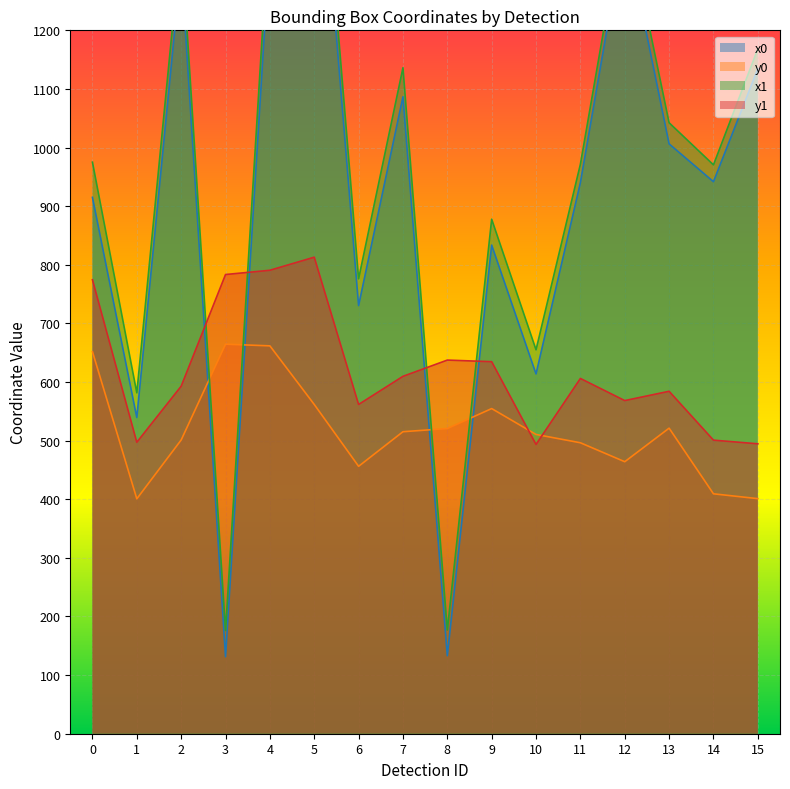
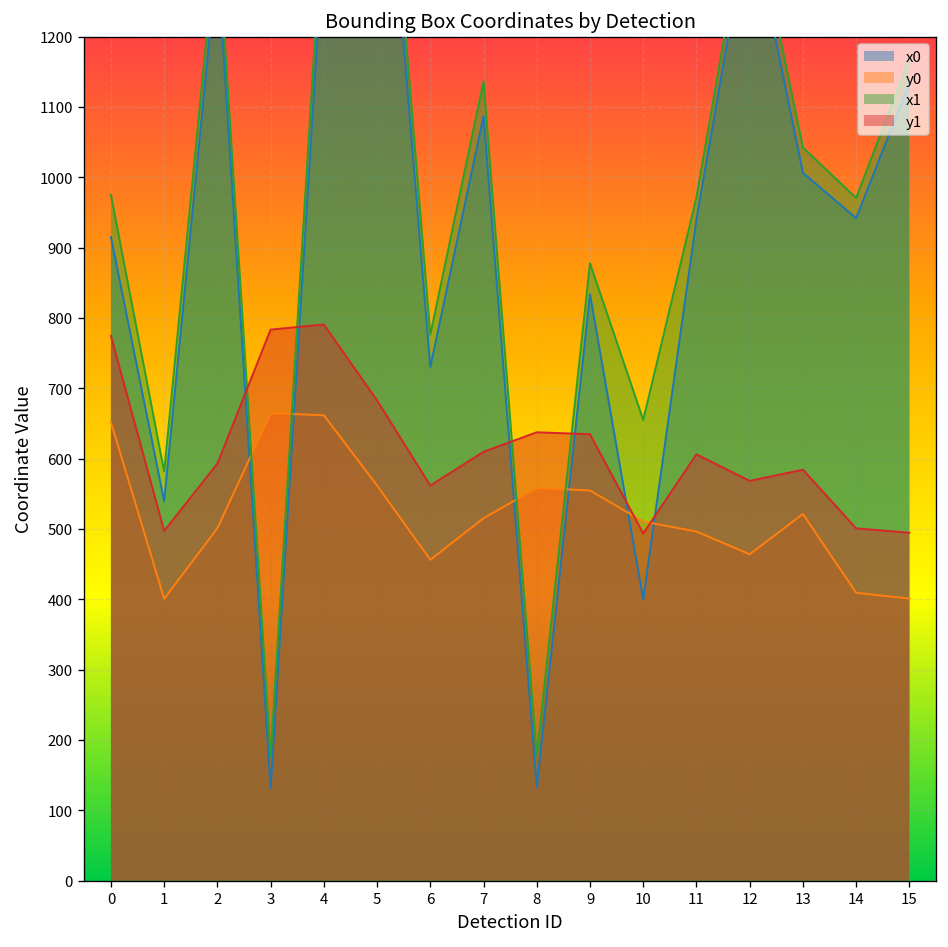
y1, 5: 810 -> 680
y0, 8: 520 -> 560
x0, 10: 610 -> 400
